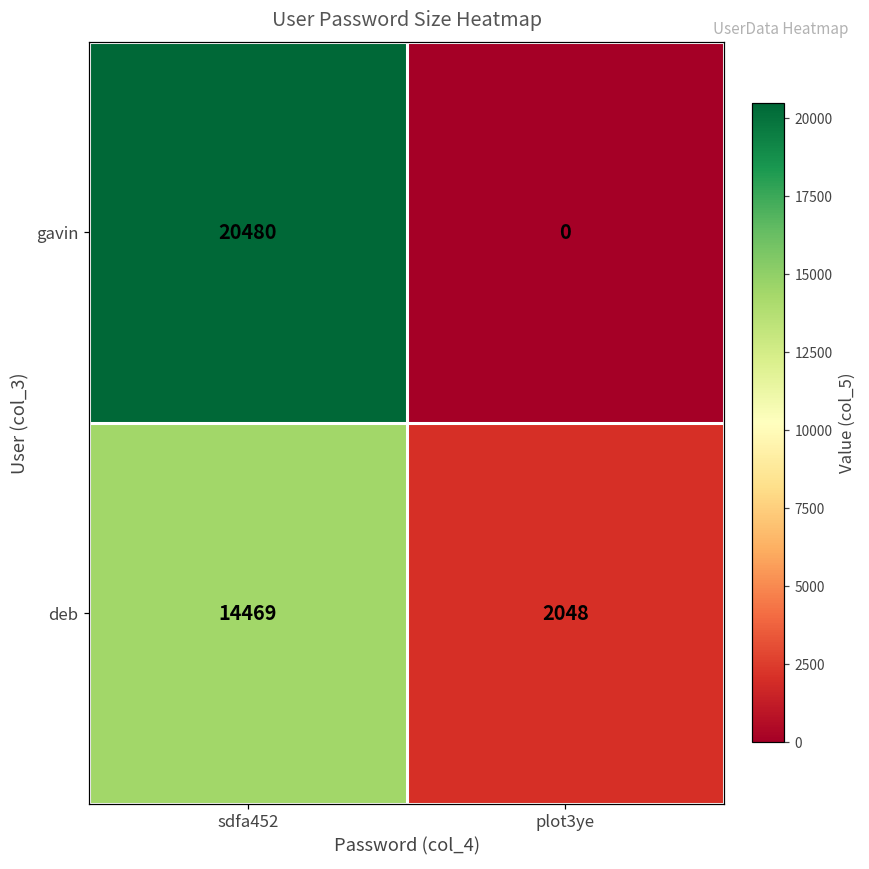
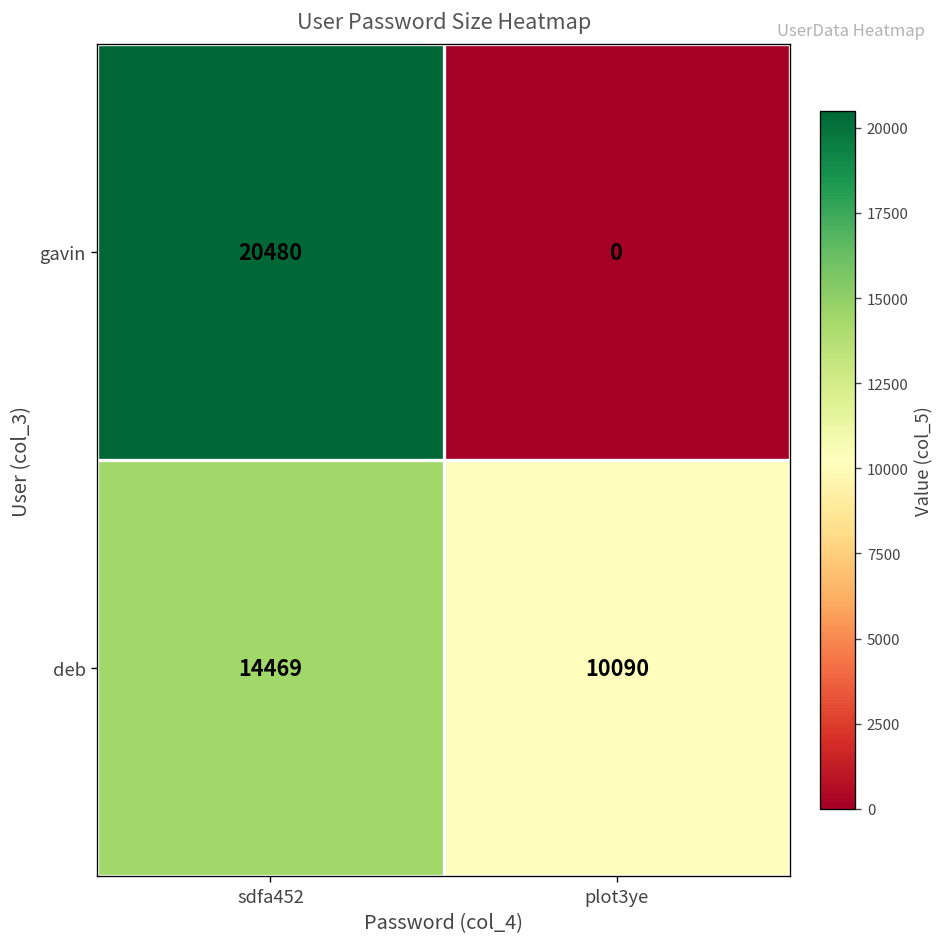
deb, plot3ye: 2048 -> 10090
